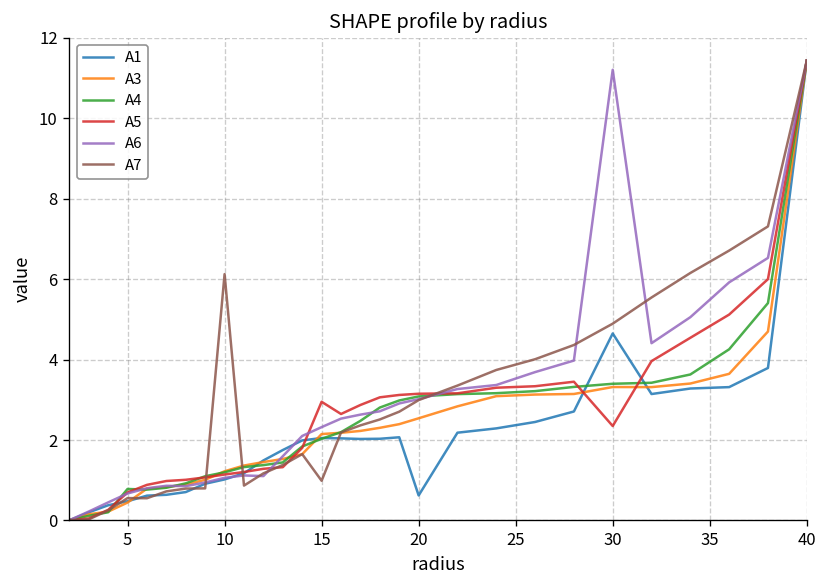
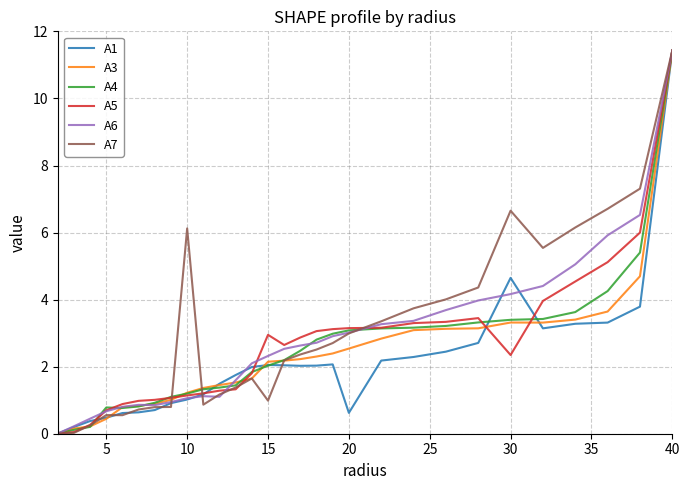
A6, 30: 11.2 -> 4.2
A7, 30: 4.9 -> 6.7
